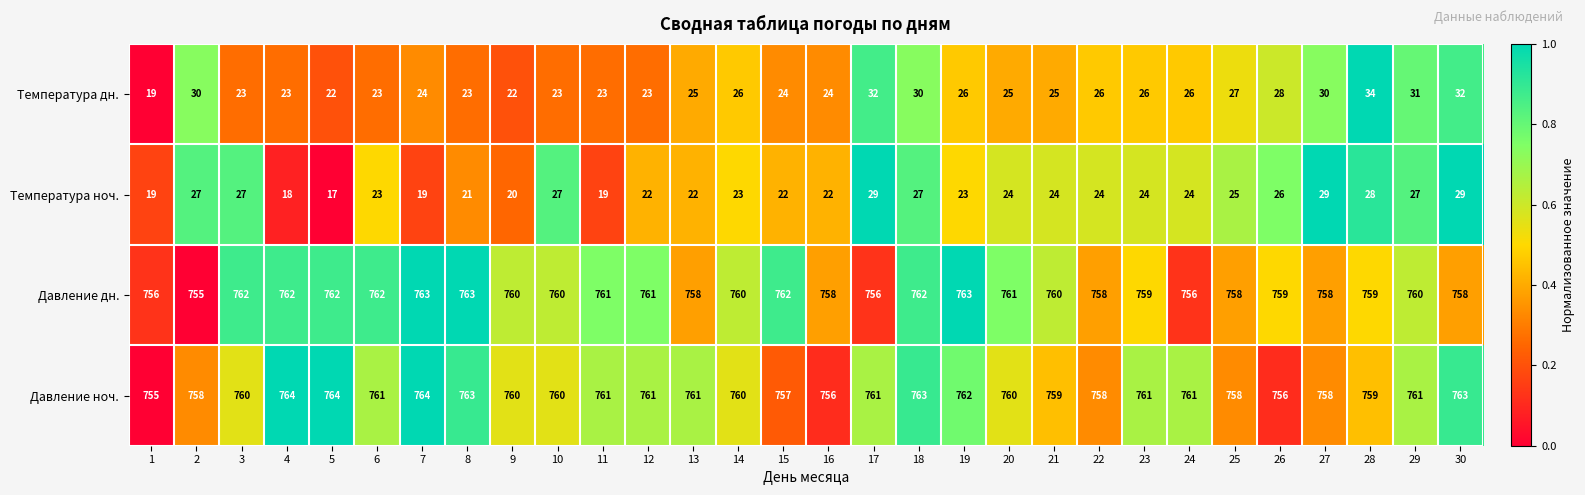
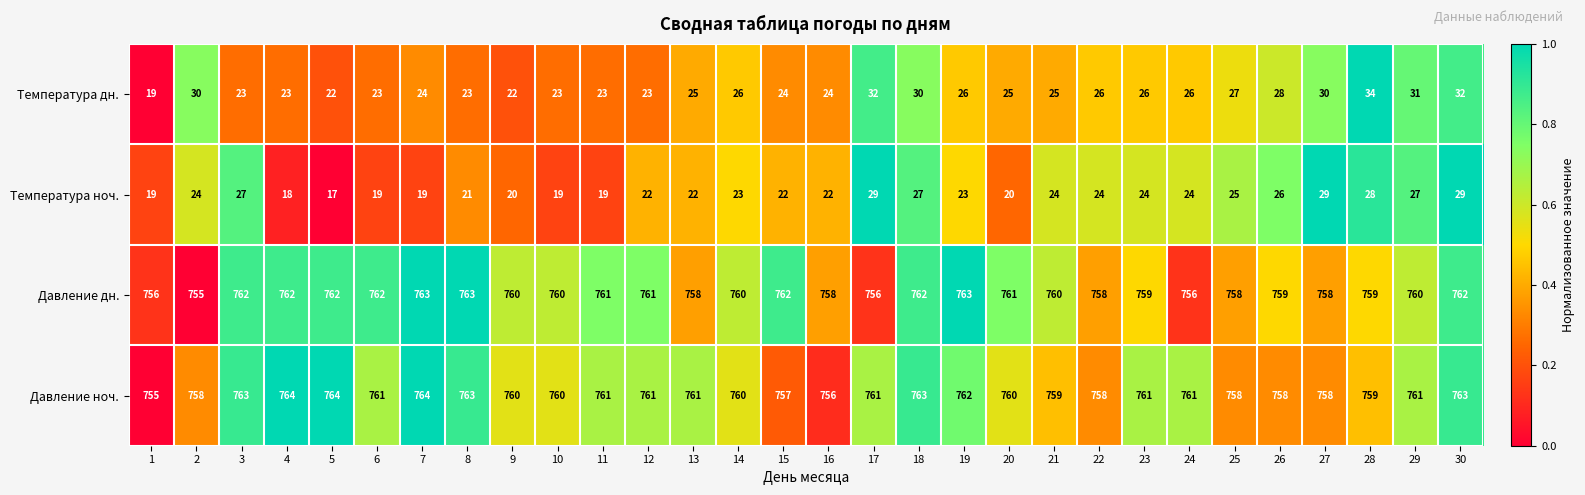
Температура ноч., 2: 27 -> 24
Температура ноч., 6: 23 -> 19
Температура ноч., 10: 27 -> 19
Температура ноч., 20: 24 -> 20
Давление дн., 30: 758 -> 762
Давление ноч., 3: 760 -> 763
Давление ноч., 26: 756 -> 758
